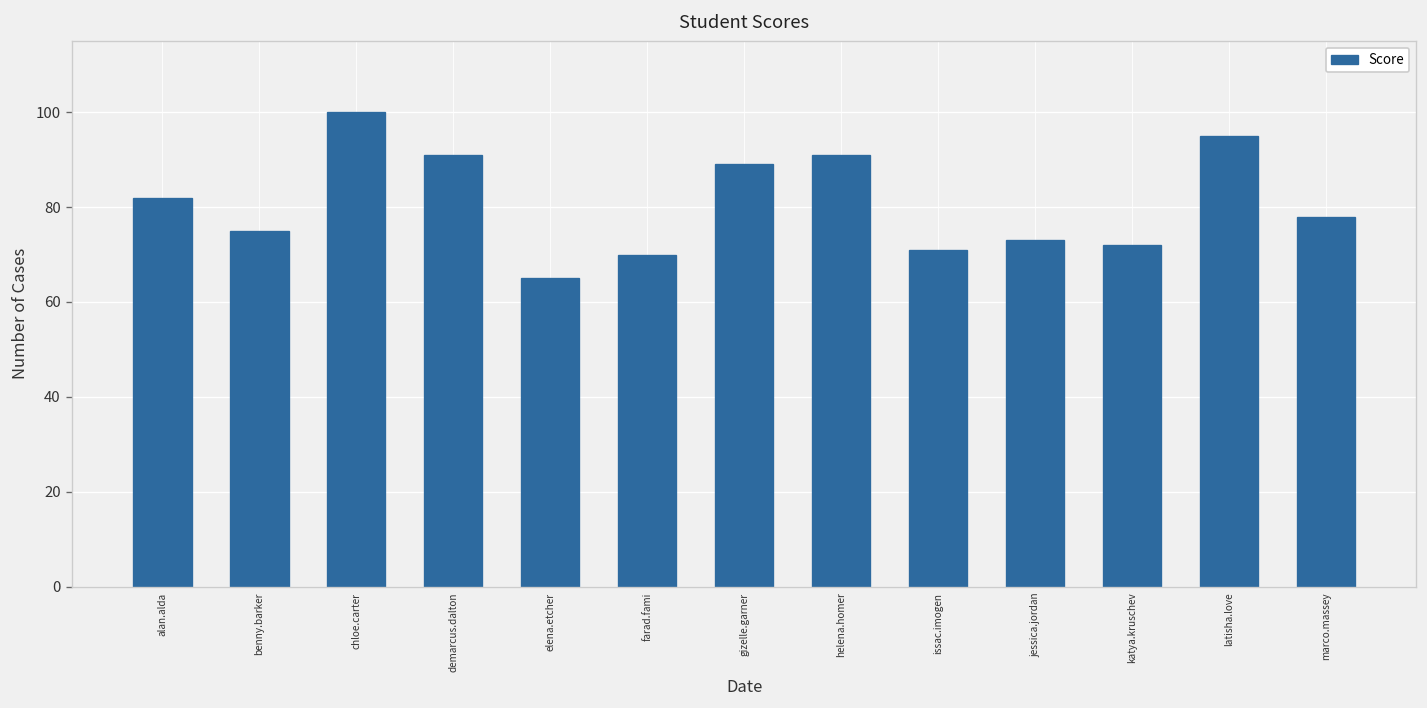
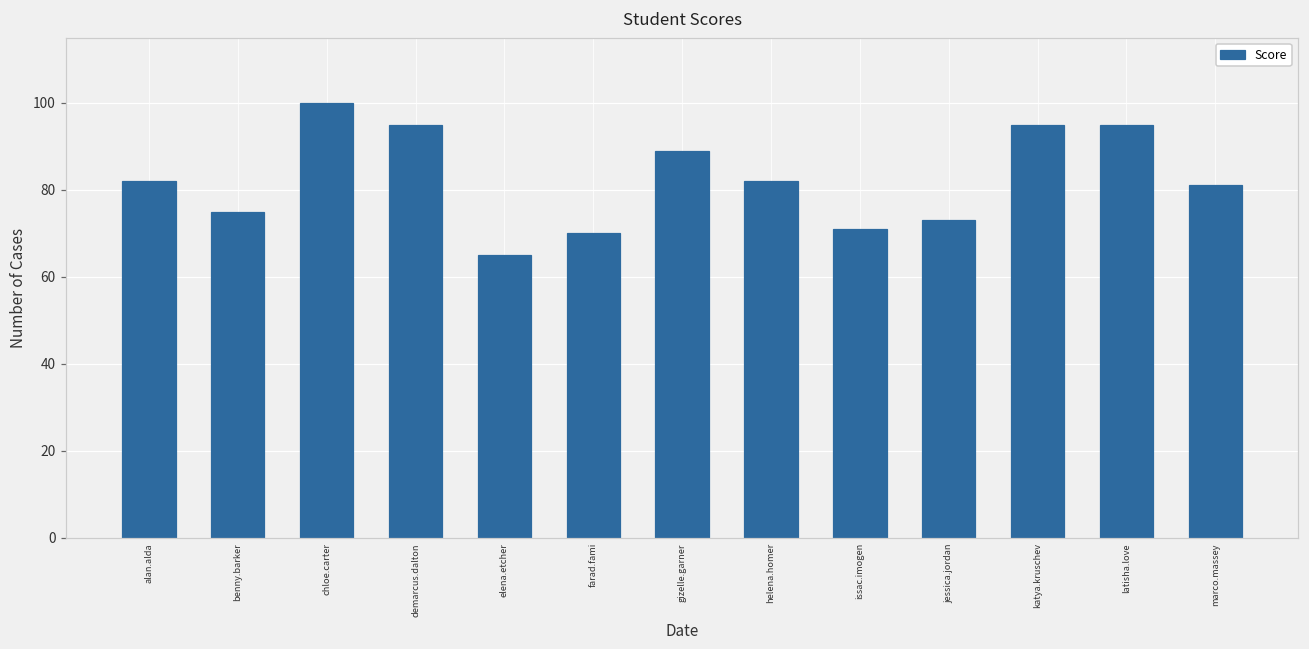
demarcus.dalton: 91 -> 95
helena.homer: 91 -> 82
katya.kruschev: 72 -> 95
marco.massey: 78 -> 81
